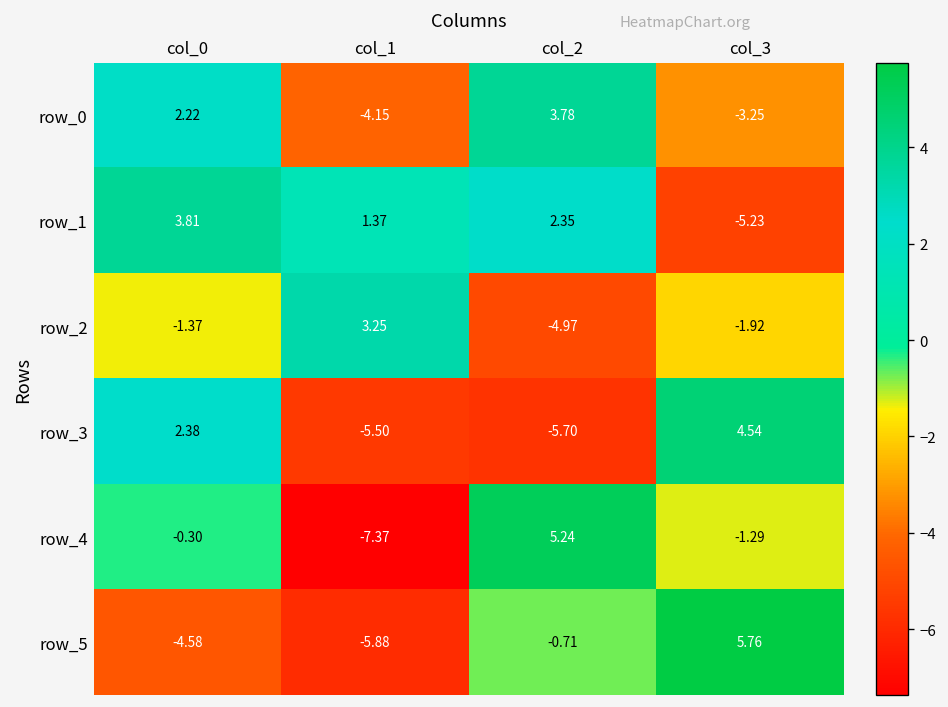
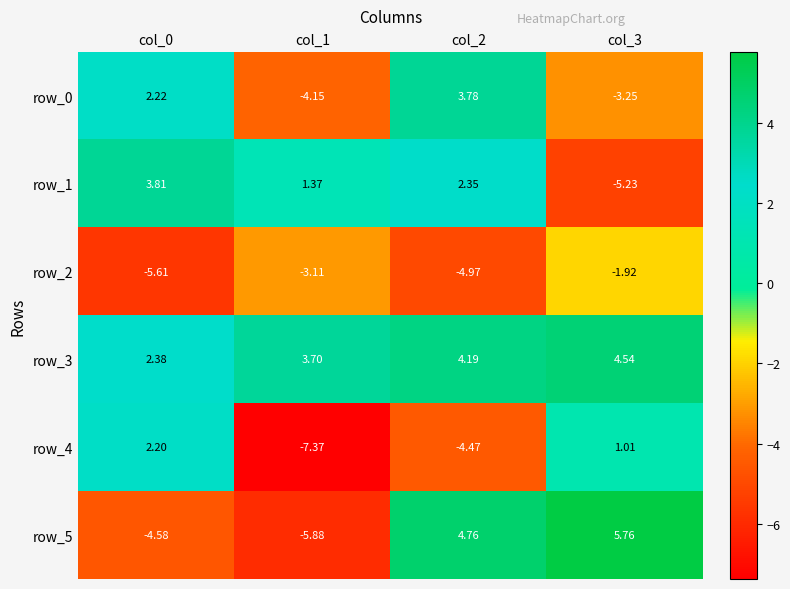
row_2, col_0: -1.37 -> -5.61
row_2, col_1: 3.25 -> -3.11
row_3, col_1: -5.50 -> 3.70
row_3, col_2: -5.70 -> 4.19
row_4, col_0: -0.30 -> 2.20
row_4, col_2: 5.24 -> -4.47
row_4, col_3: -1.29 -> 1.01
row_5, col_2: -0.71 -> 4.76
